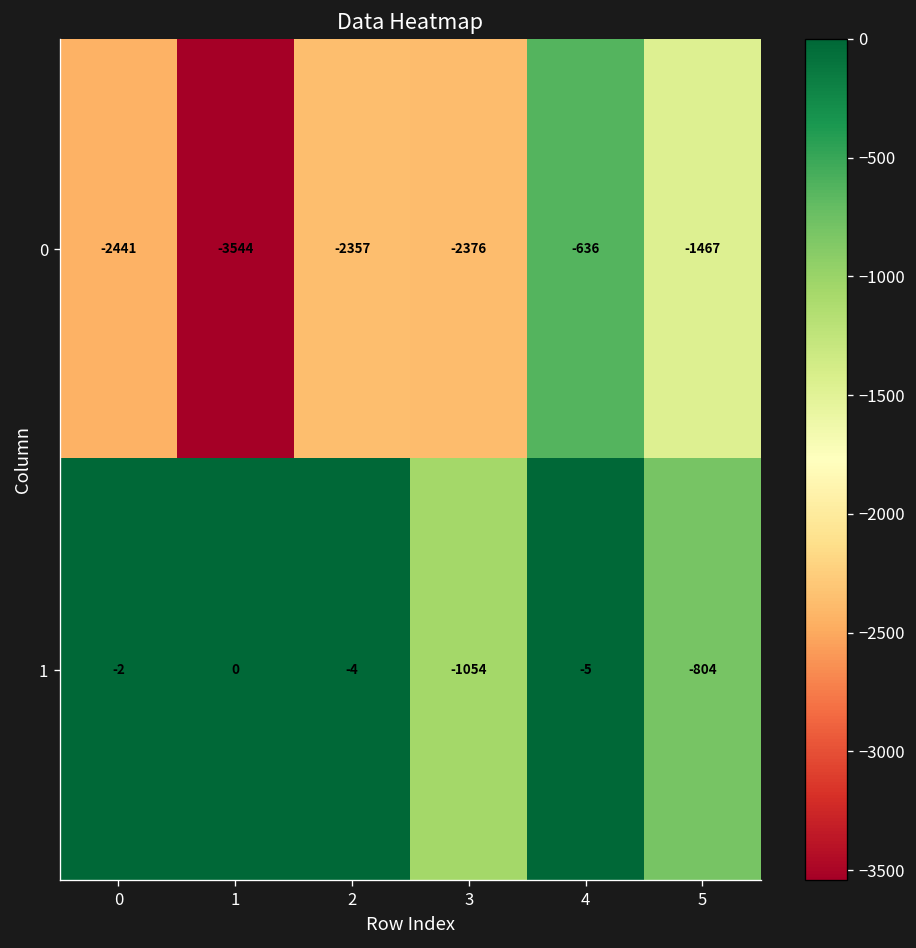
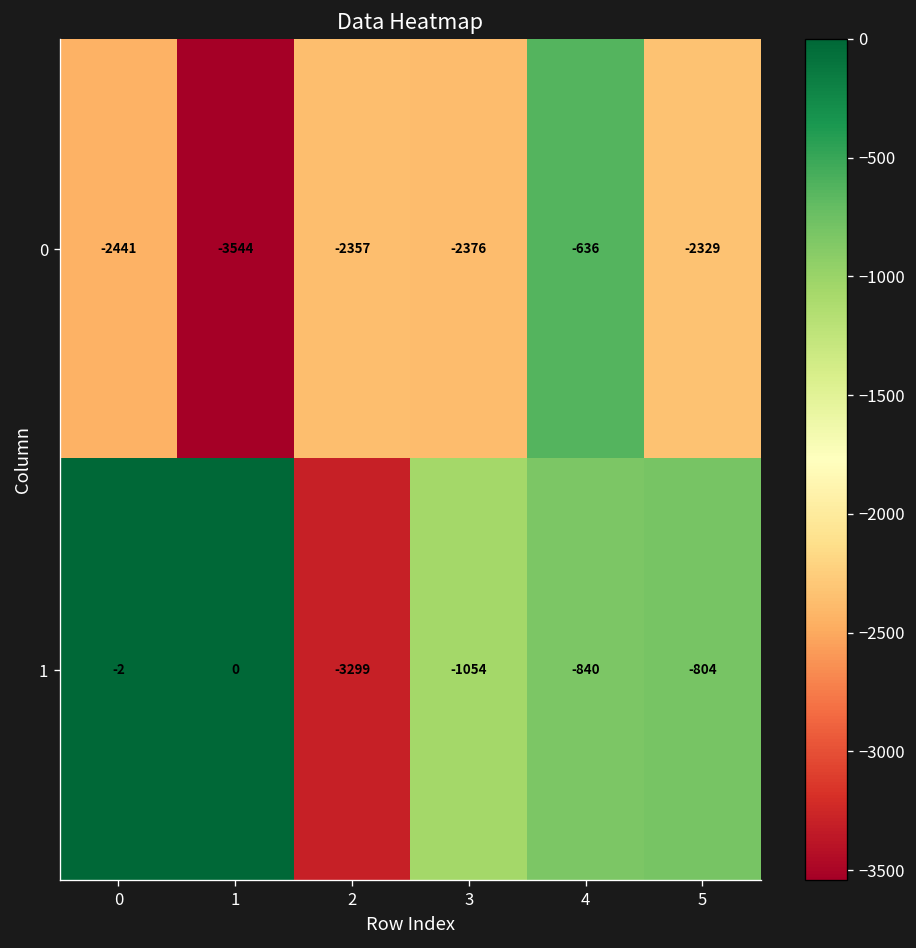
0, 5: -1467 -> -2329
1, 2: -4 -> -3299
1, 4: -5 -> -840
